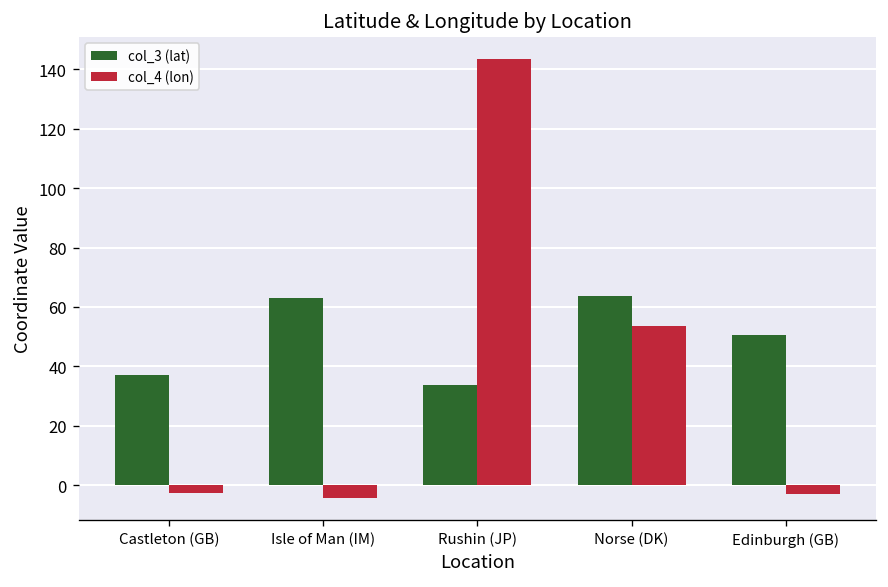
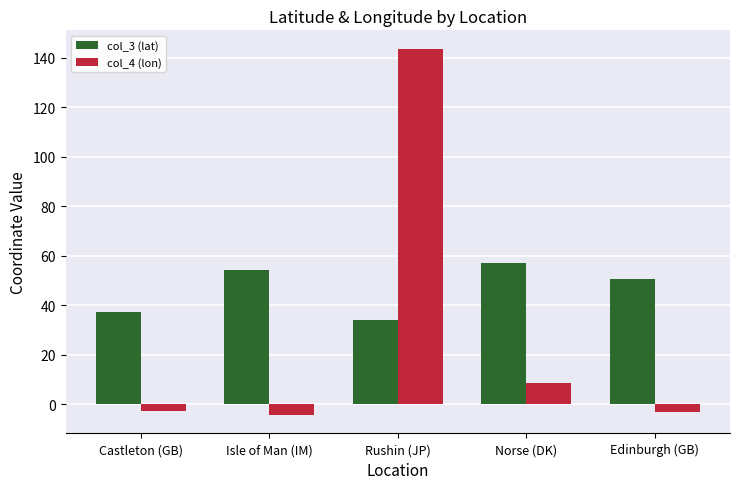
col_3 (lat), Isle of Man (IM): 63 -> 54
col_3 (lat), Norse (DK): 64 -> 57
col_4 (lon), Norse (DK): 54 -> 9
